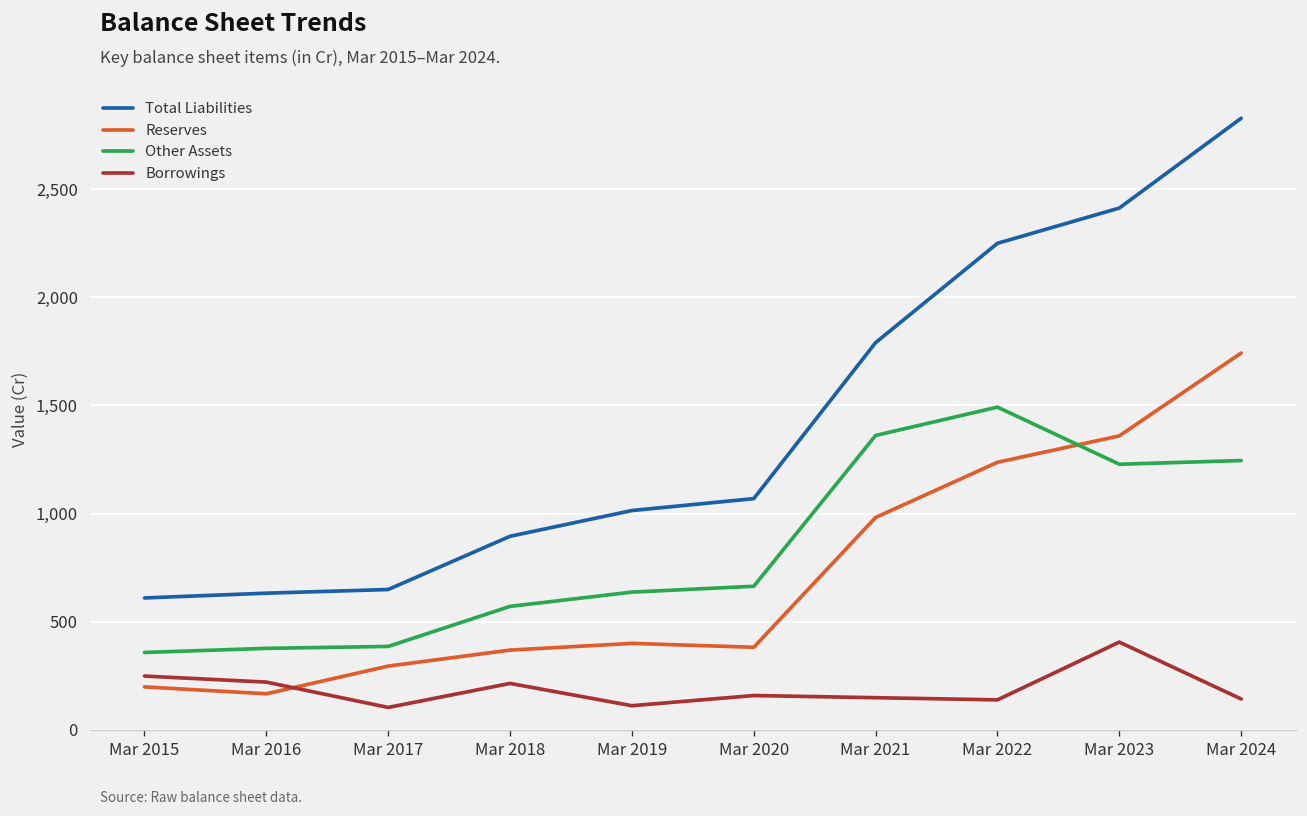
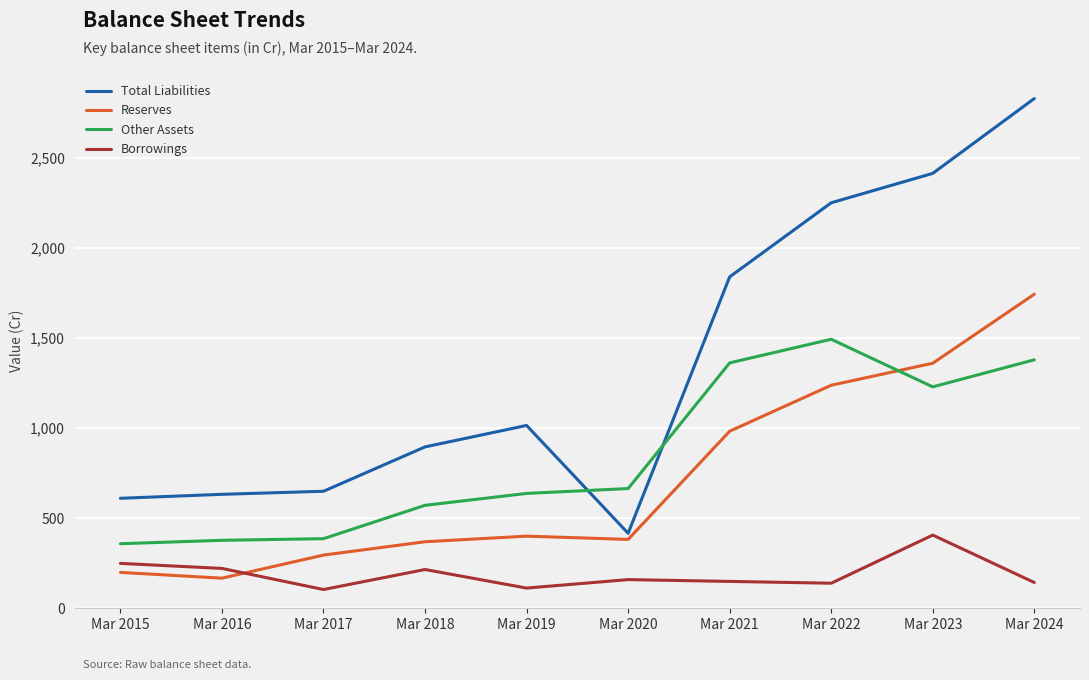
Total Liabilities, Mar 2020: 1,070 -> 420
Total Liabilities, Mar 2021: 1,790 -> 1,840
Other Assets, Mar 2024: 1,250 -> 1,380
